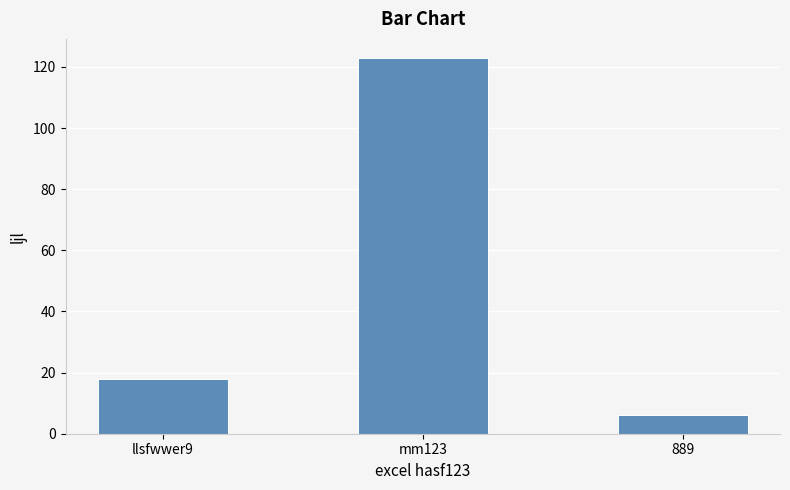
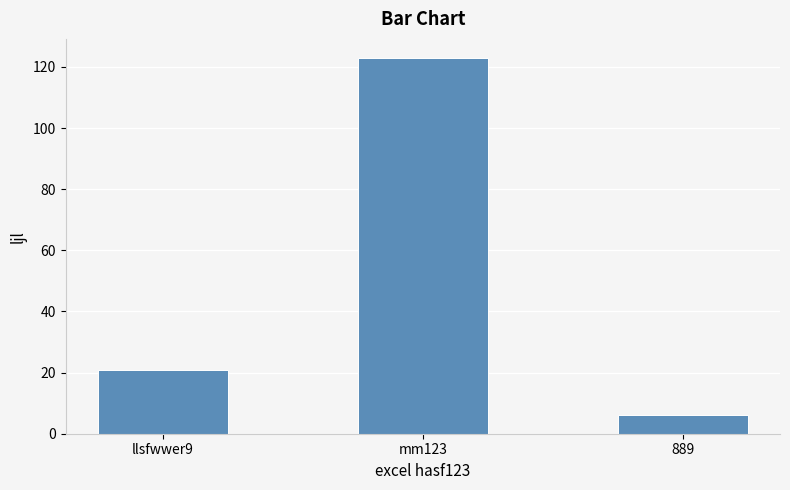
llsfwwer9: 18 -> 21
